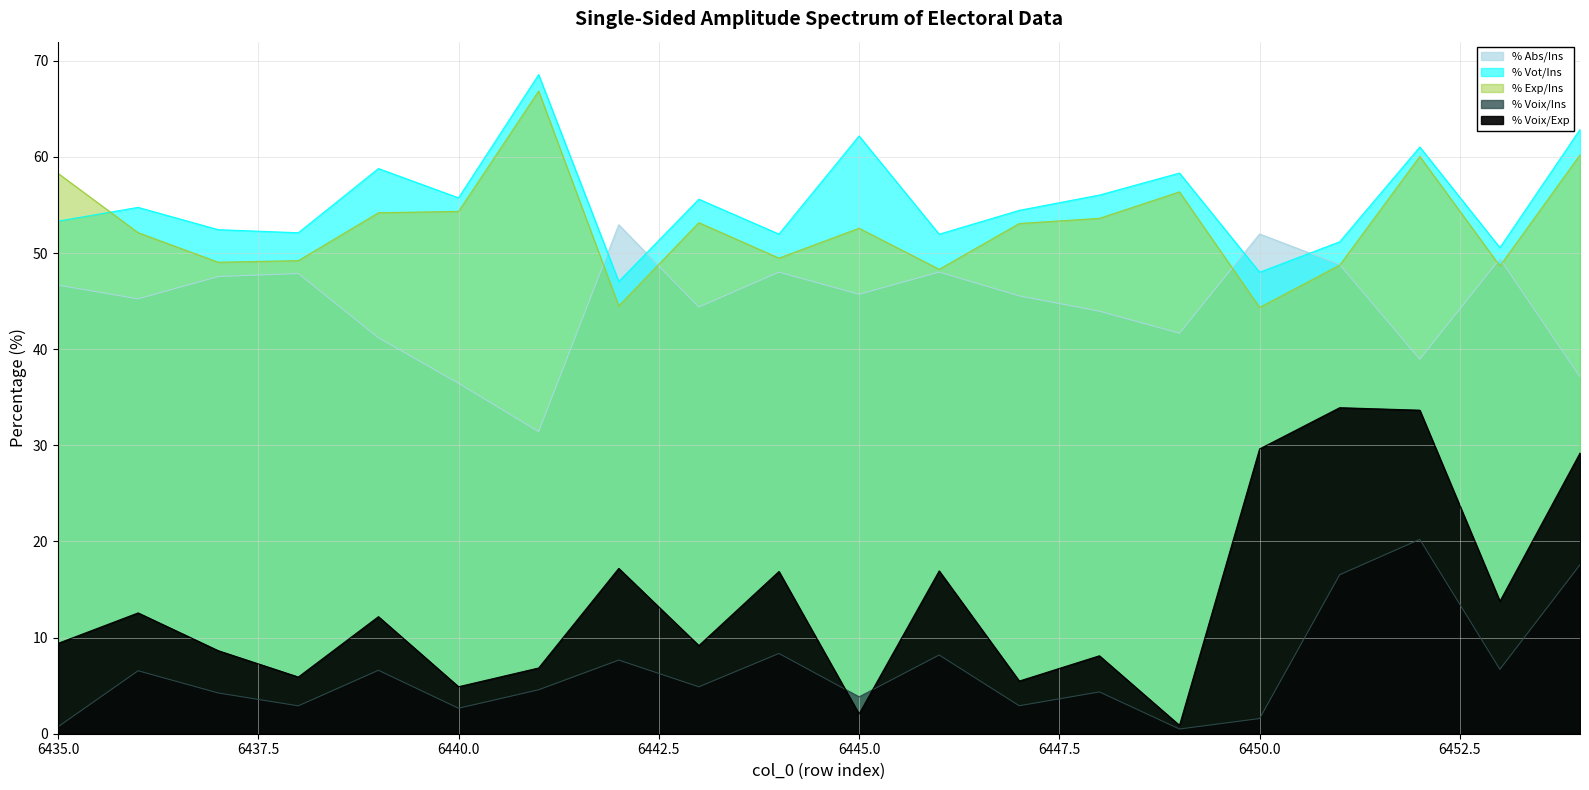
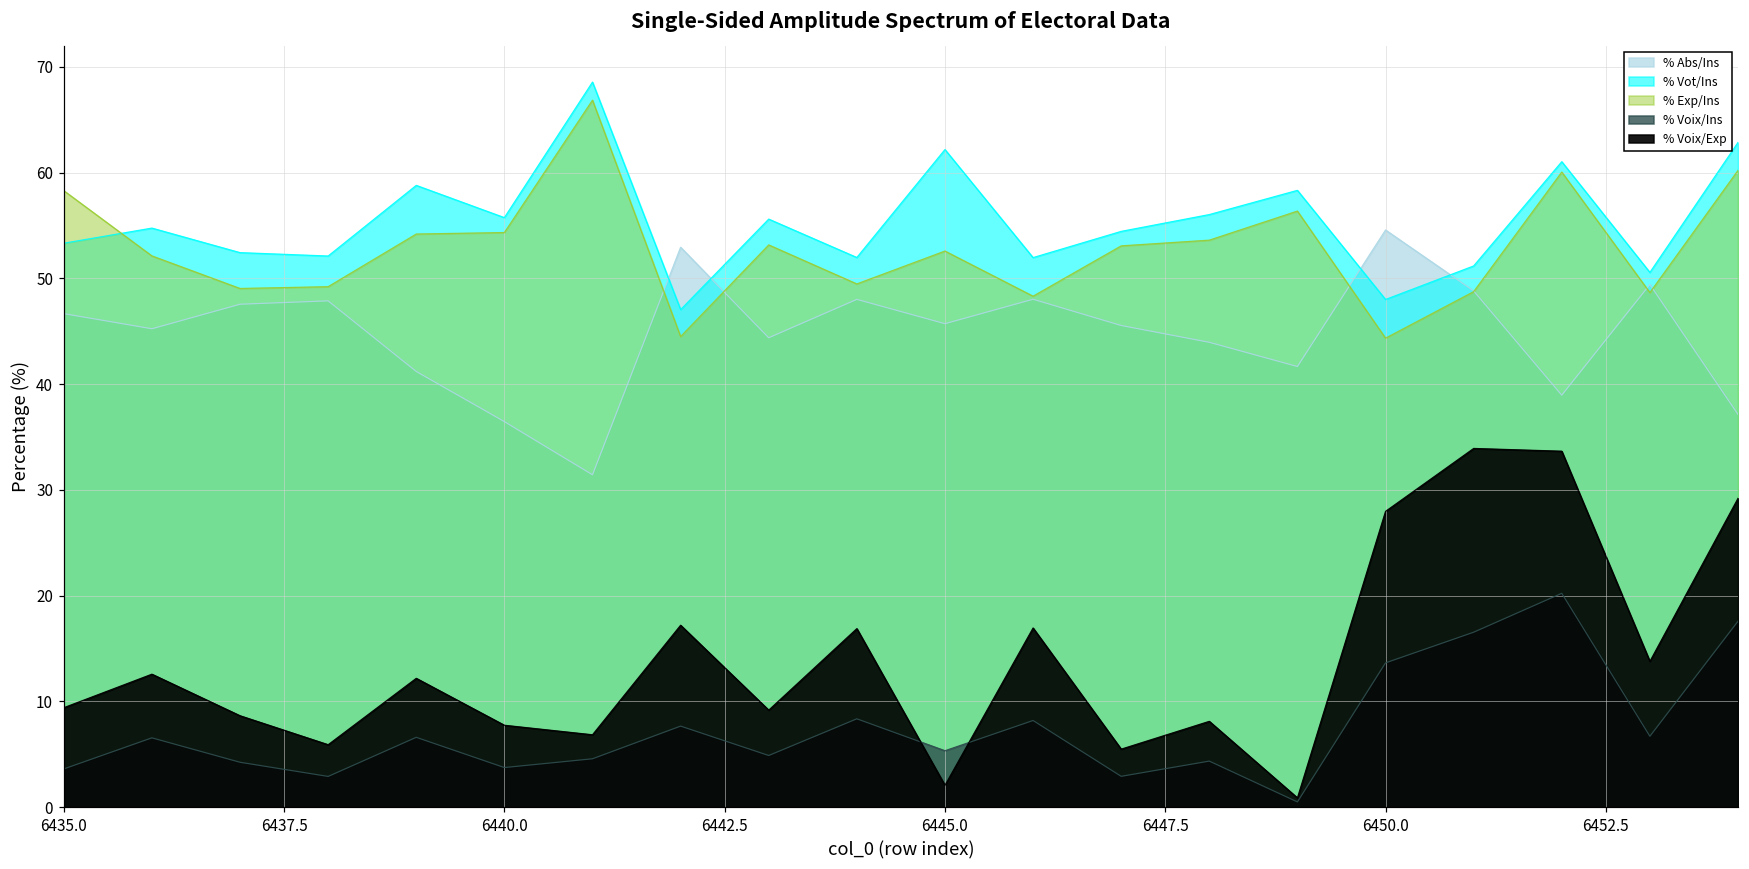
% Voix/Ins, 6435.0: 1 -> 4
% Voix/Ins, 6440.0: 3 -> 4
% Voix/Exp, 6440.0: 5 -> 8
% Voix/Ins, 6445.0: 4 -> 5
% Abs/Ins, 6450.0: 52 -> 55
% Voix/Ins, 6450.0: 2 -> 14
% Voix/Exp, 6450.0: 30 -> 28
